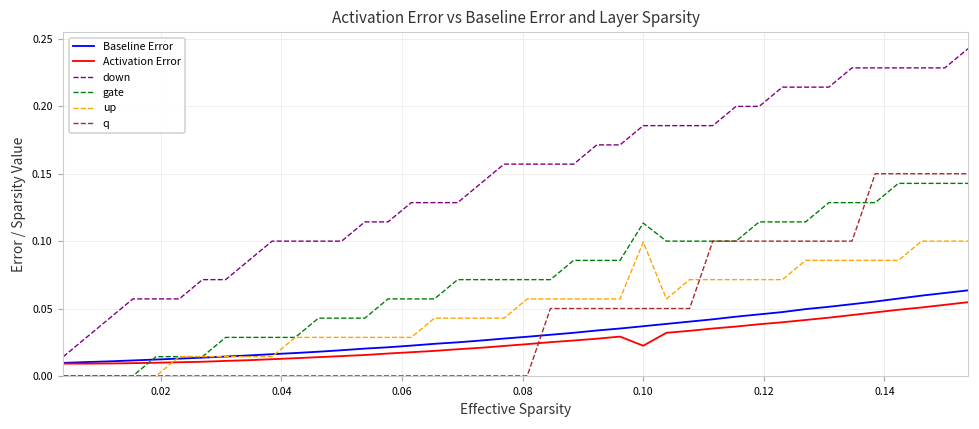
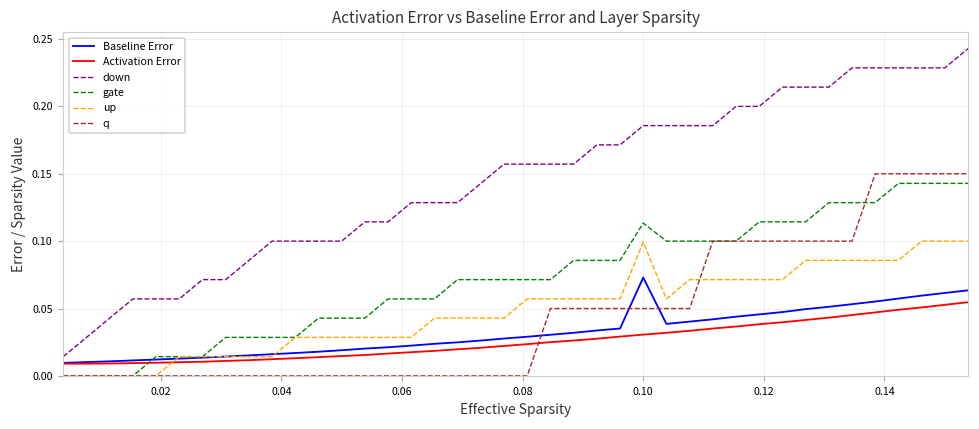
Baseline Error, 0.10: 0.037 -> 0.073
Activation Error, 0.10: 0.022 -> 0.031
